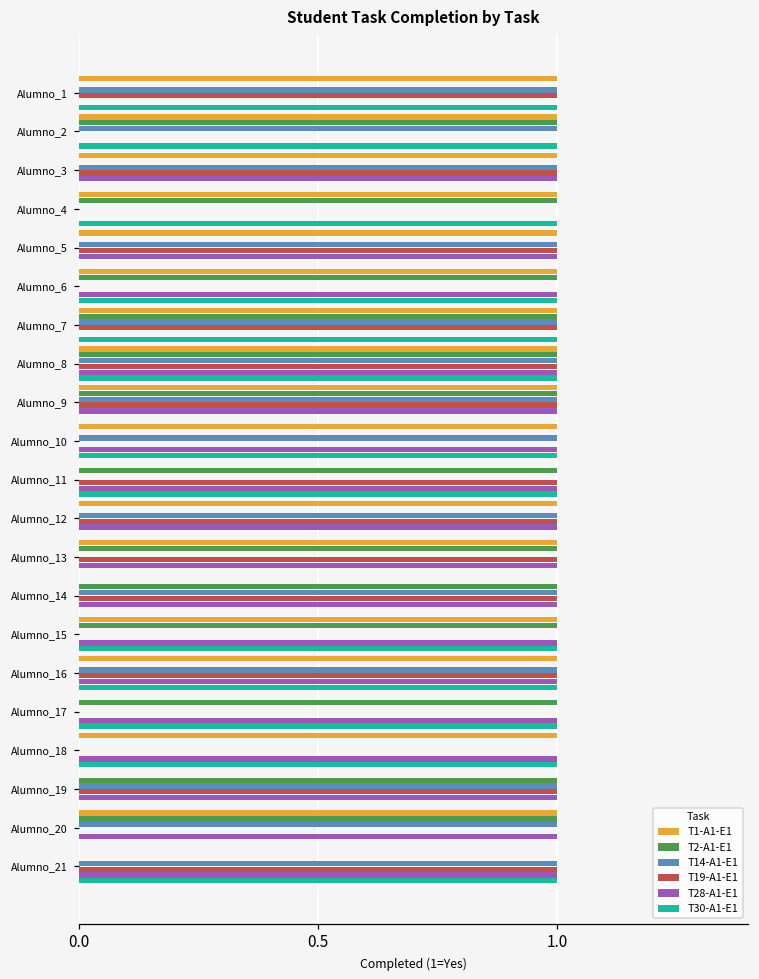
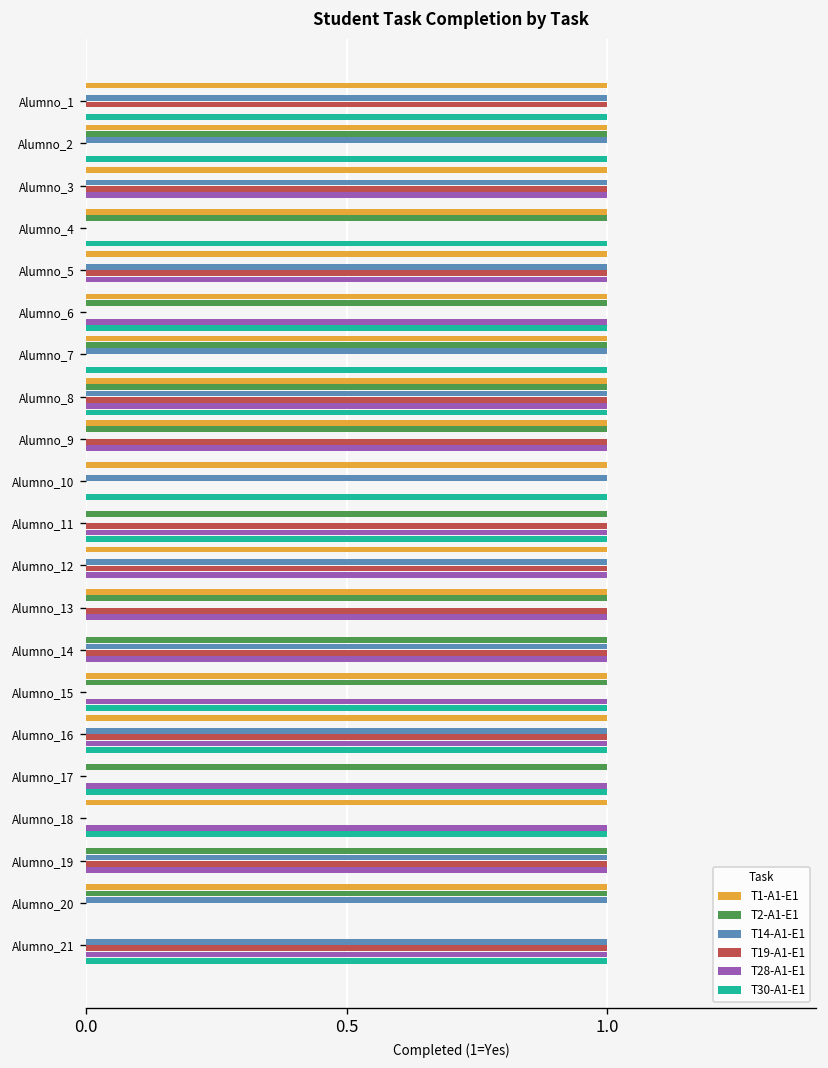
T19-A1-E1, Alumno_7: 1 -> 0
T14-A1-E1, Alumno_9: 1 -> 0
T28-A1-E1, Alumno_10: 1 -> 0
T28-A1-E1, Alumno_20: 1 -> 0
